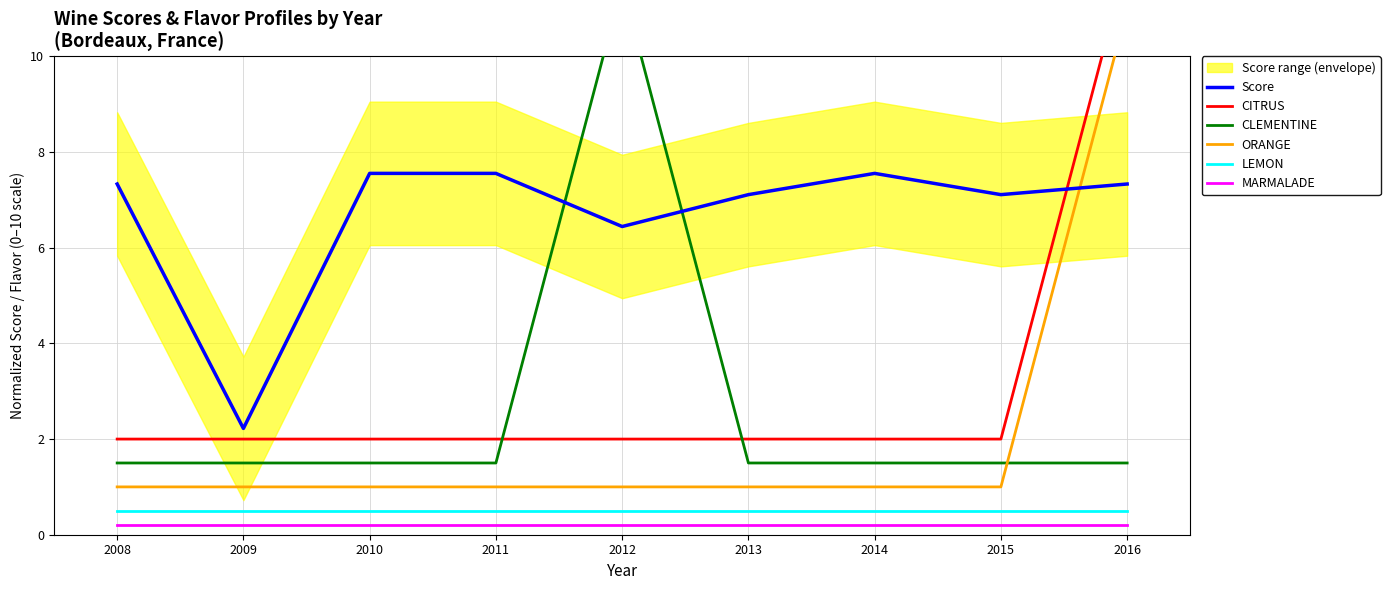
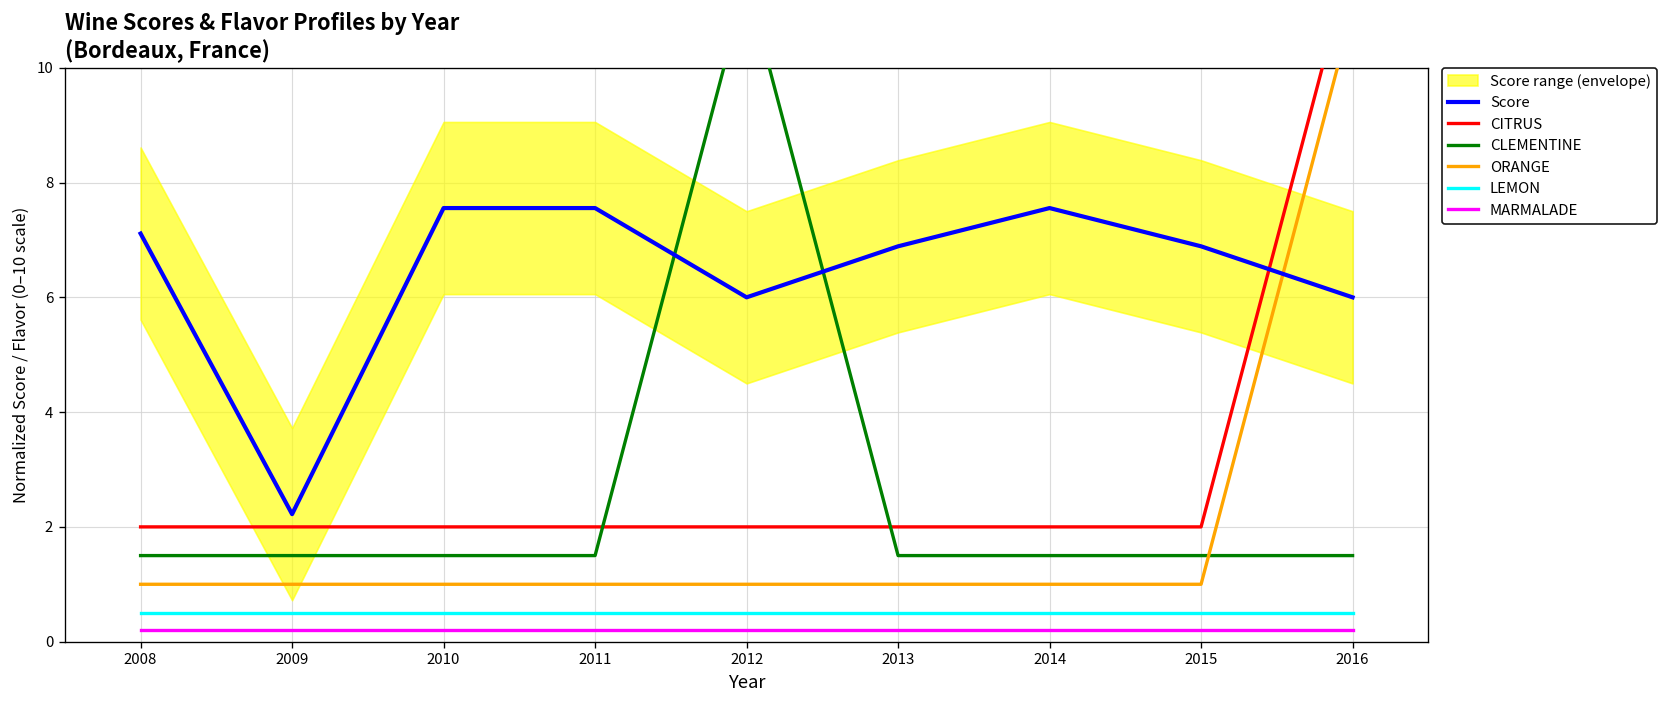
Score, 2008: 7.3 -> 7.1
Score, 2012: 6.4 -> 6.0
Score, 2013: 7.1 -> 6.9
Score, 2015: 7.1 -> 6.9
Score, 2016: 7.3 -> 6.0
